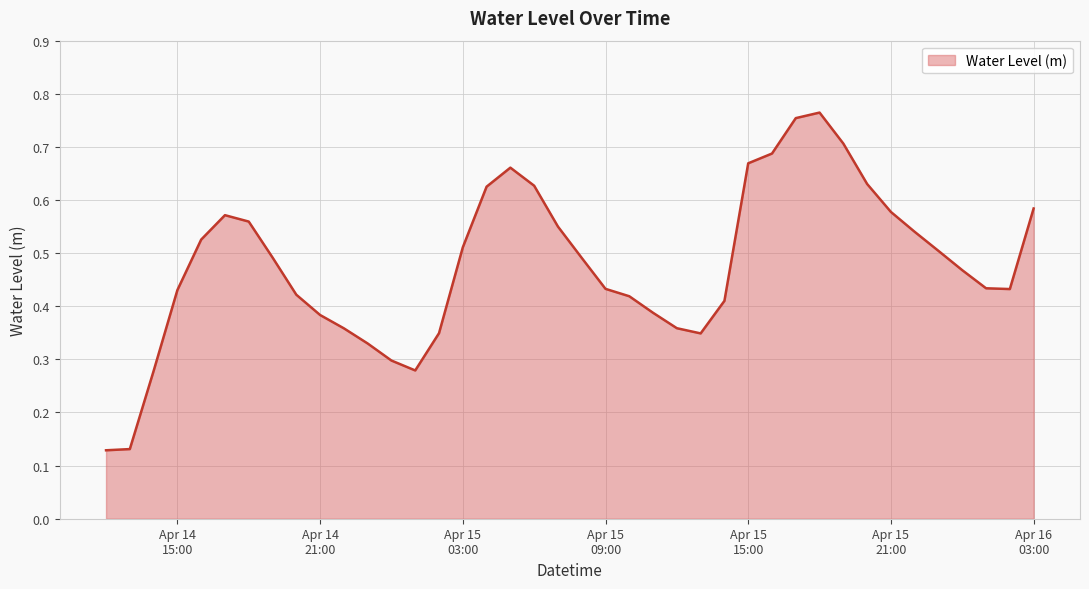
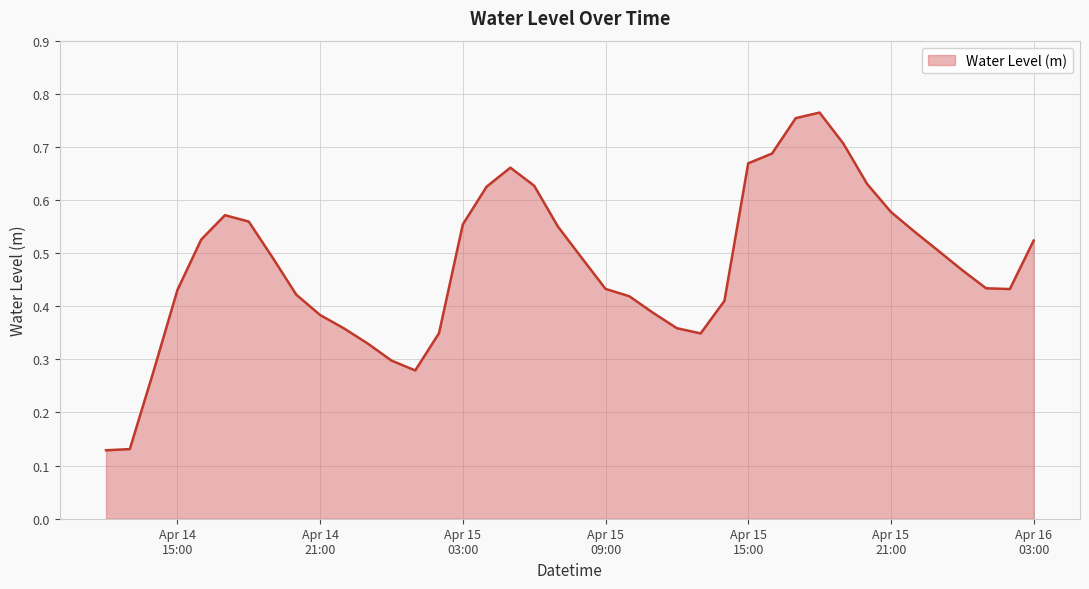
Apr 15 03:00: 0.51 -> 0.55
Apr 16 03:00: 0.58 -> 0.52
